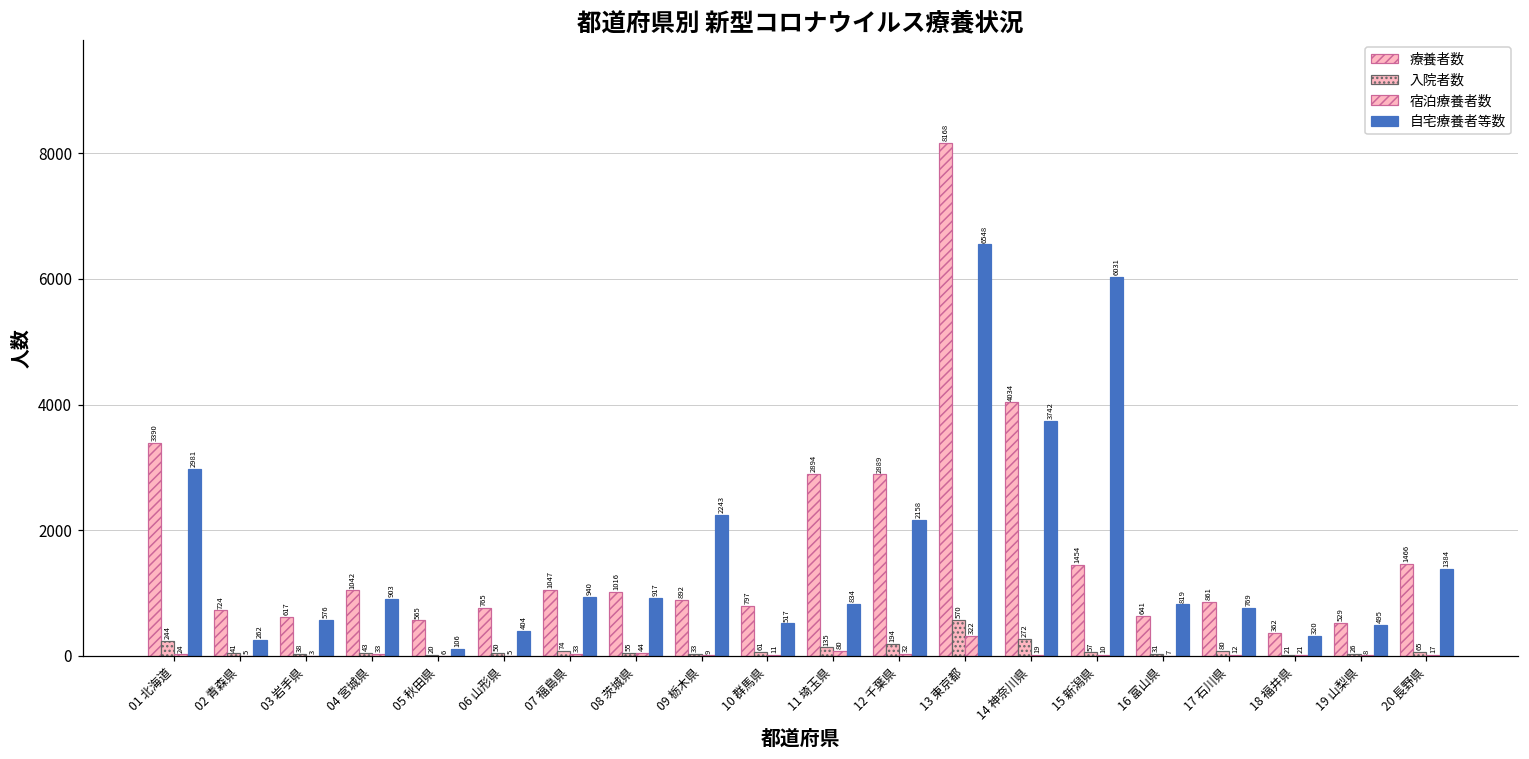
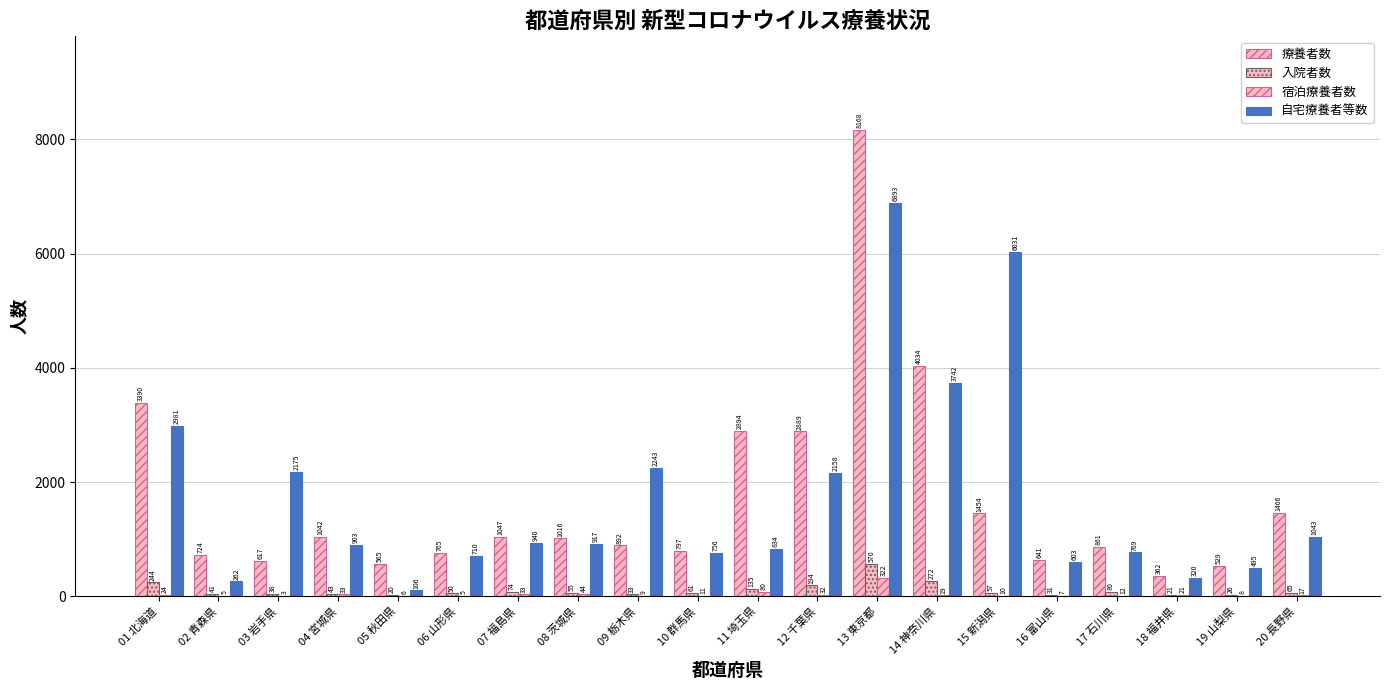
自宅療養者等数, 03 岩手県: 576 -> 2175
自宅療養者等数, 06 山形県: 404 -> 710
自宅療養者等数, 10 群馬県: 517 -> 756
自宅療養者等数, 13 東京都: 6548 -> 6893
自宅療養者等数, 16 富山県: 819 -> 603
自宅療養者等数, 20 長野県: 1384 -> 1043
